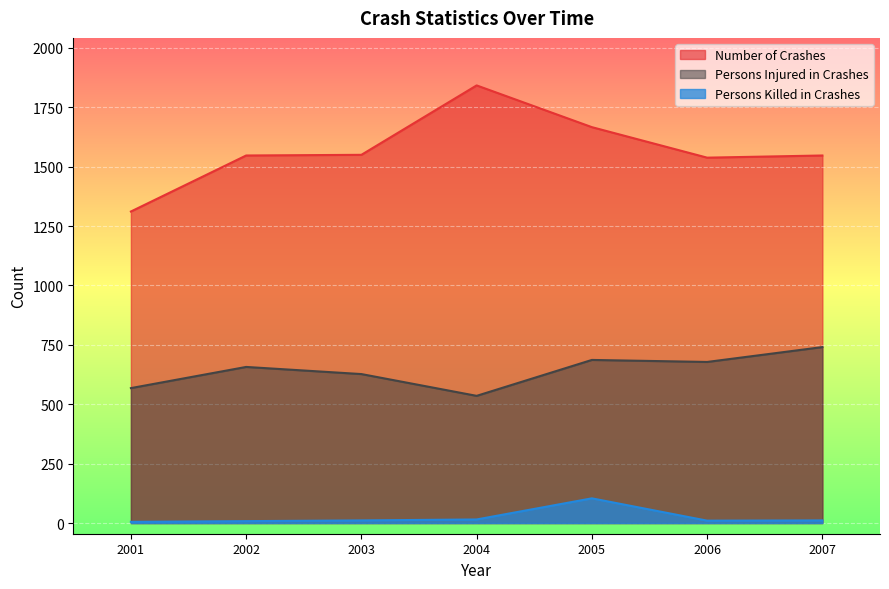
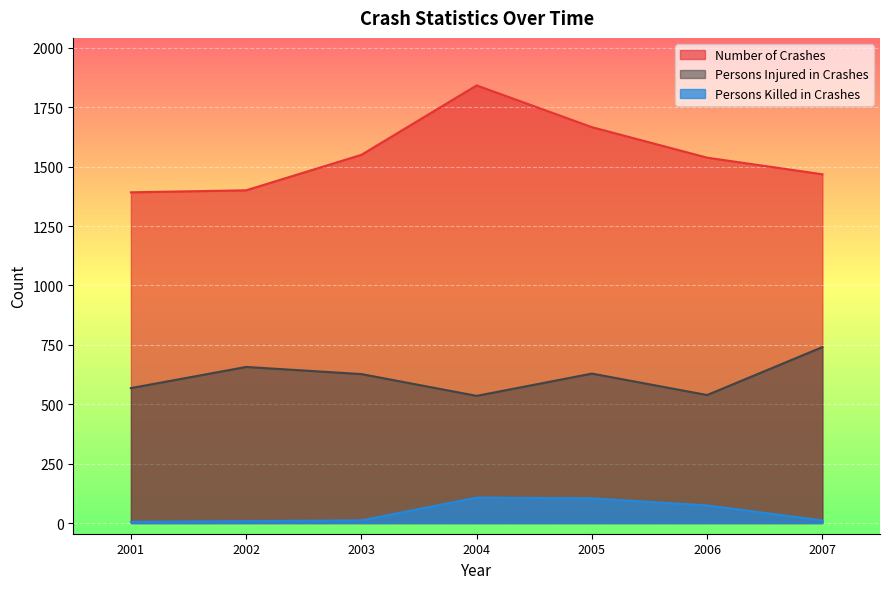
Number of Crashes, 2001: 1310 -> 1390
Number of Crashes, 2002: 1550 -> 1400
Persons Killed in Crashes, 2004: 20 -> 110
Persons Injured in Crashes, 2005: 690 -> 630
Persons Injured in Crashes, 2006: 680 -> 540
Persons Killed in Crashes, 2006: 10 -> 70
Number of Crashes, 2007: 1550 -> 1470
